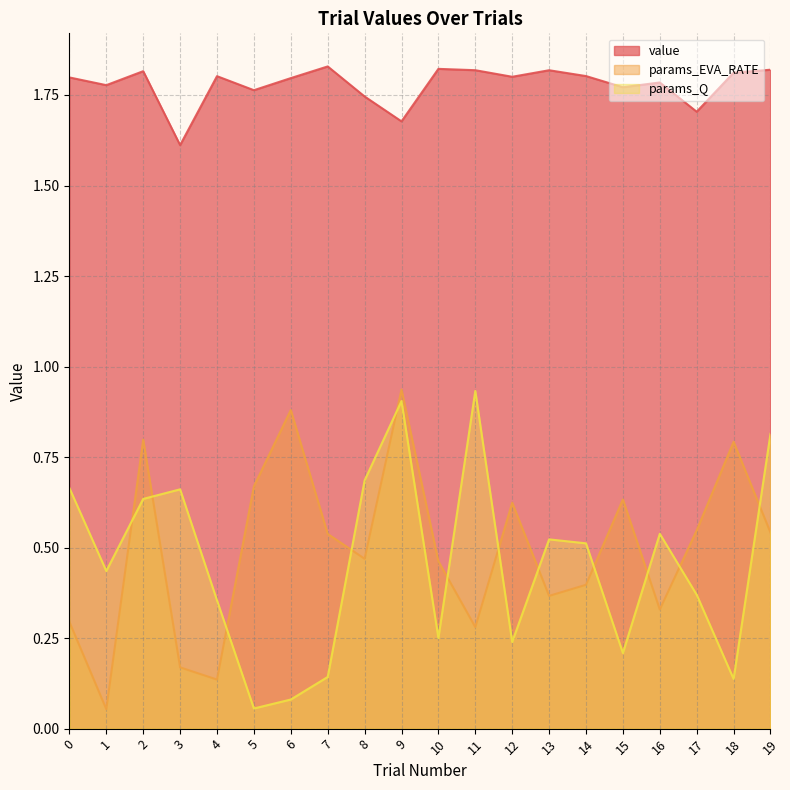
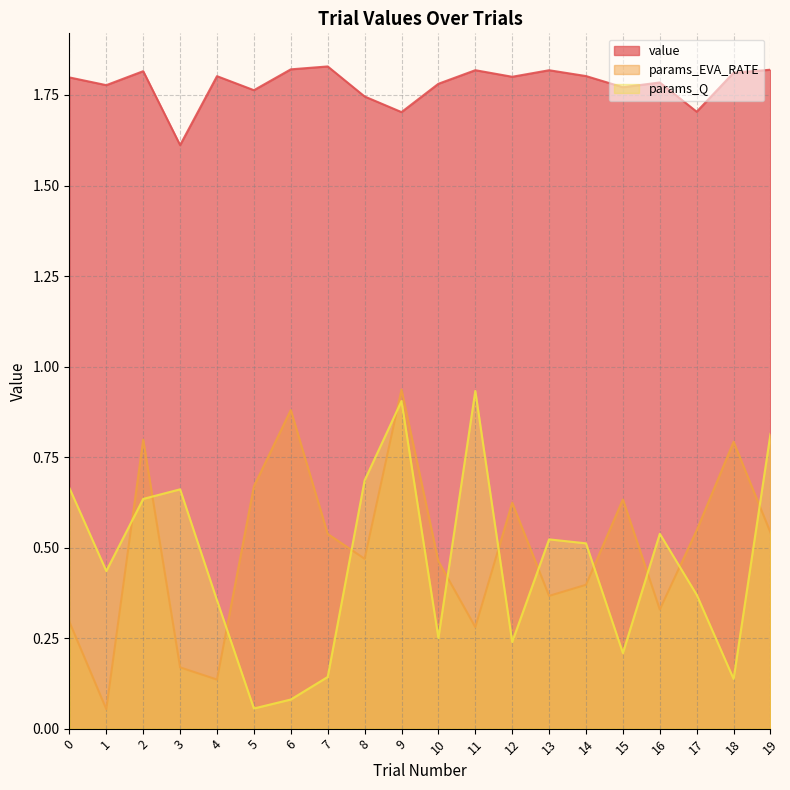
value, 6: 1.80 -> 1.82
value, 9: 1.68 -> 1.70
value, 10: 1.82 -> 1.78
